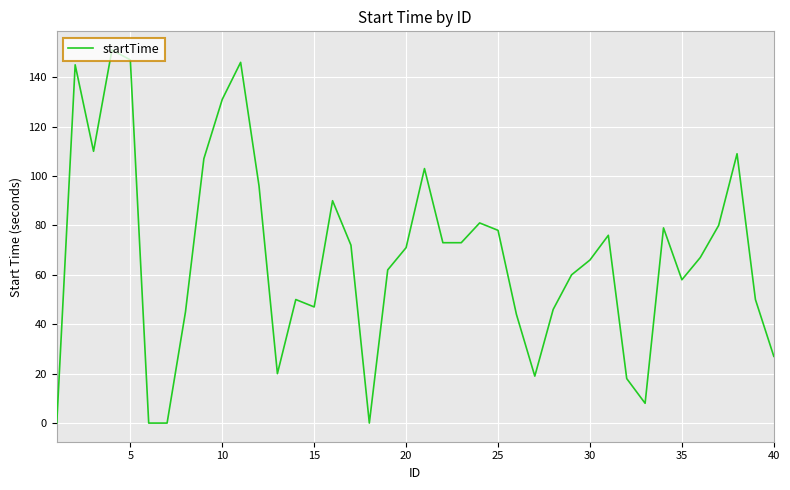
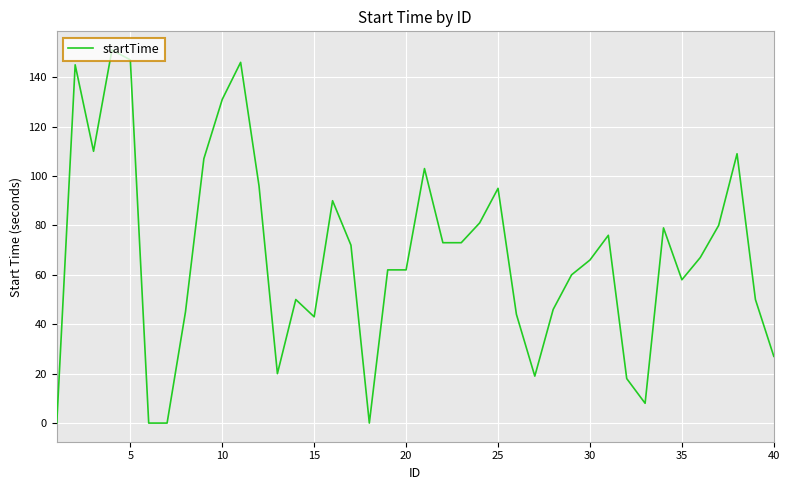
15: 47 -> 43
20: 71 -> 62
25: 78 -> 95
